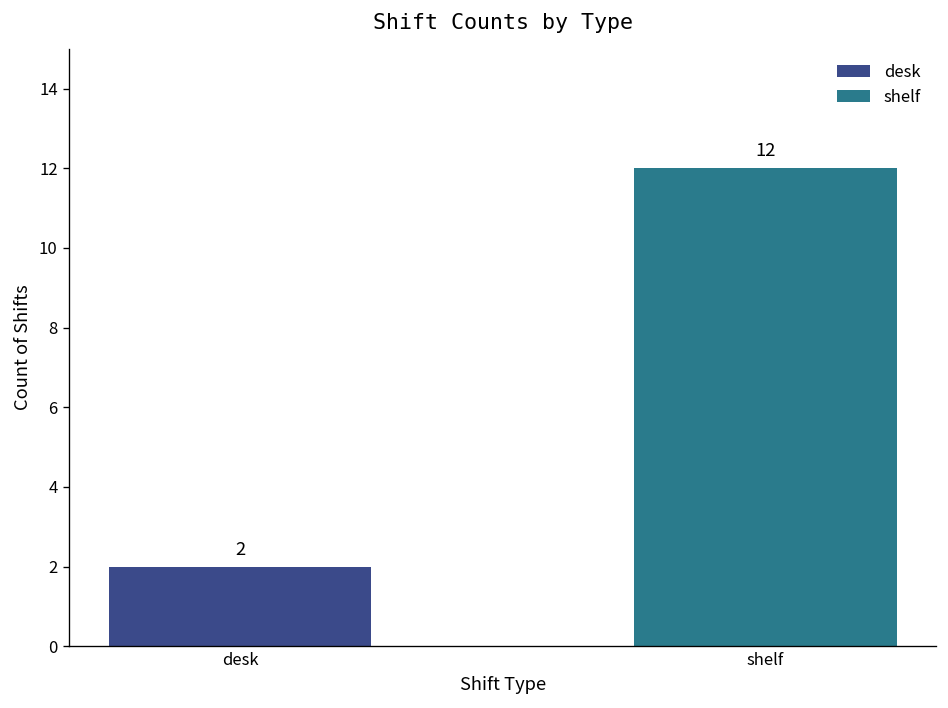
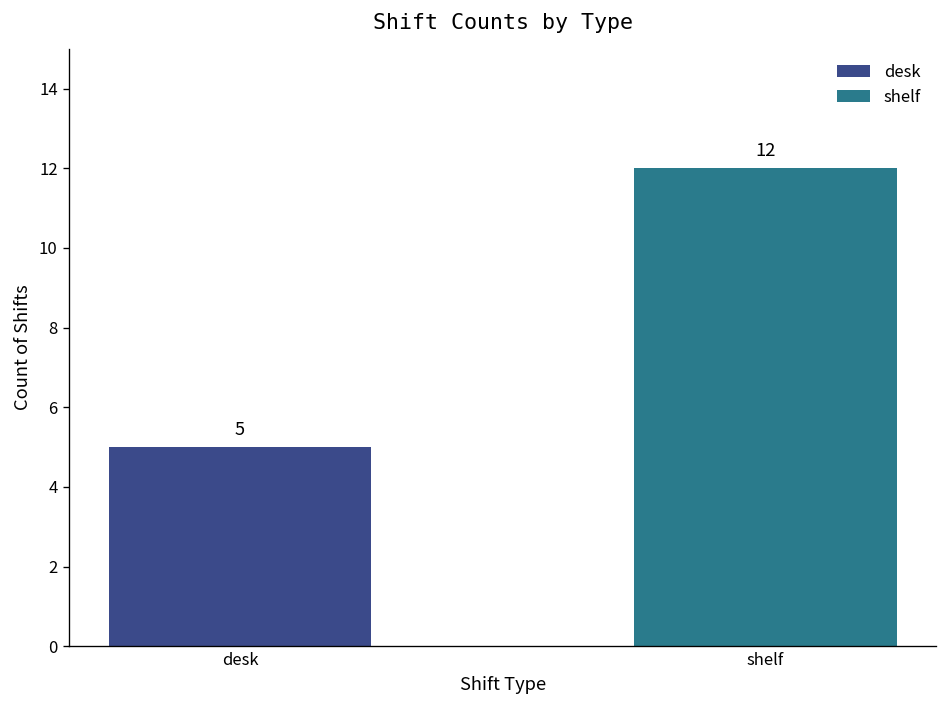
desk: 2 -> 5
